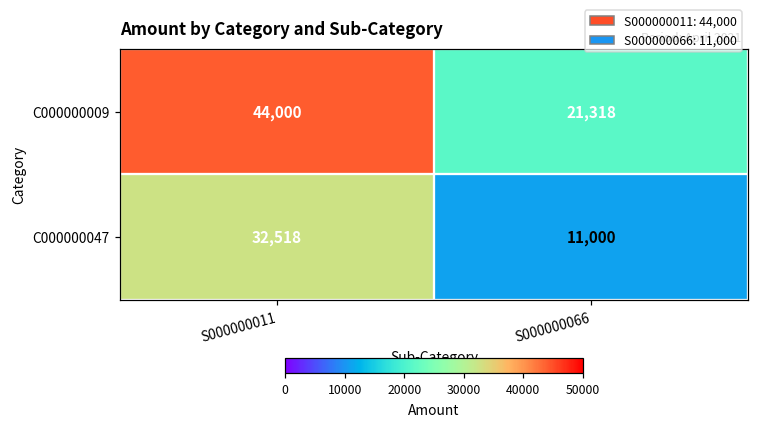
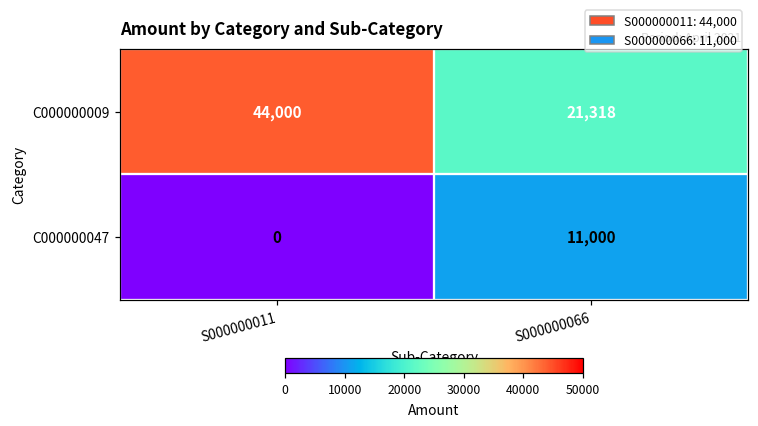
C000000047, S000000011: 32,518 -> 0
